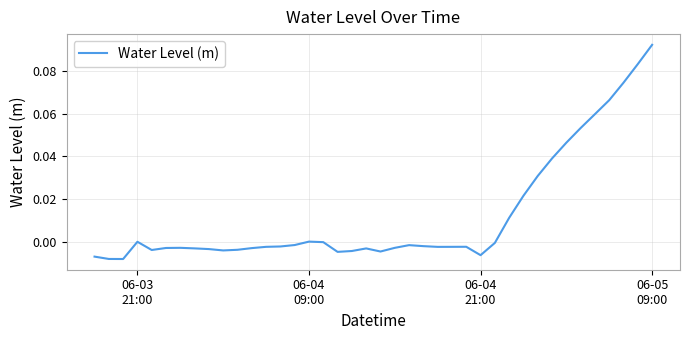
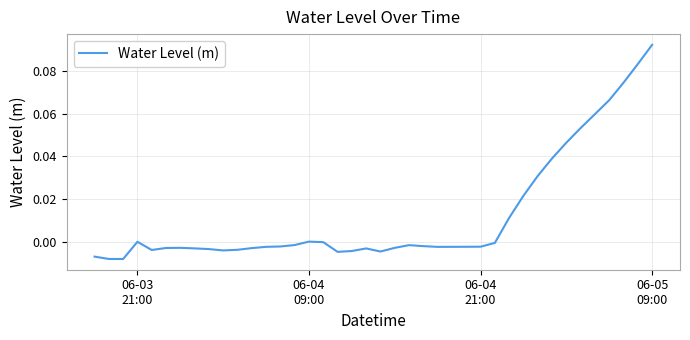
06-04 21:00: -0.006 -> -0.002
